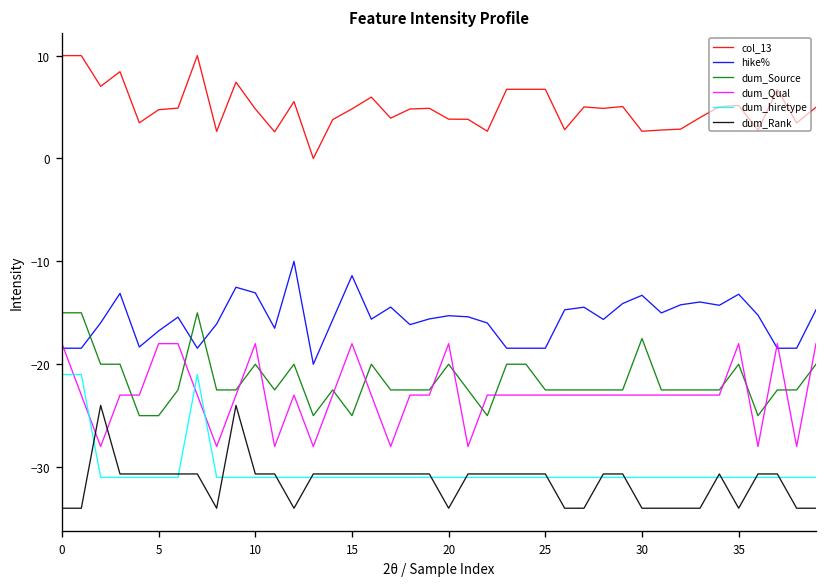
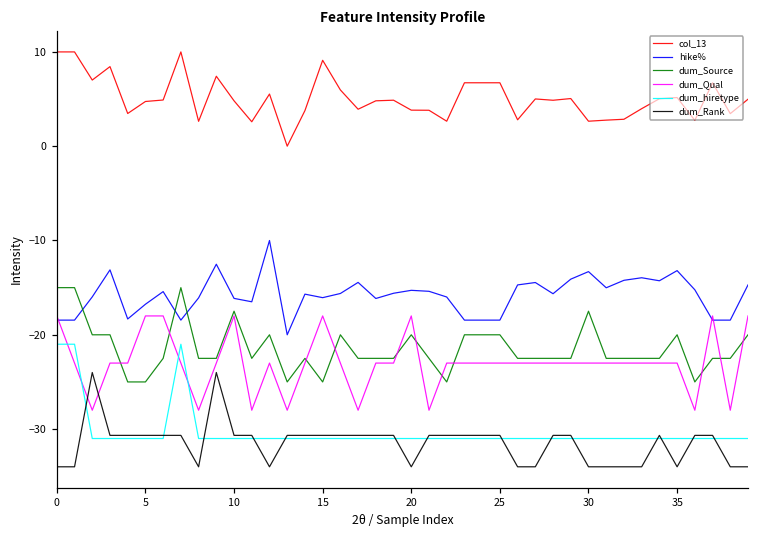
hike%, 10: -13 -> -16
dum_Source, 10: -20 -> -18
col_13, 15: 5 -> 9
hike%, 15: -11 -> -16
dum_Source, 25: -23 -> -20
dum_Qual, 35: -18 -> -23
